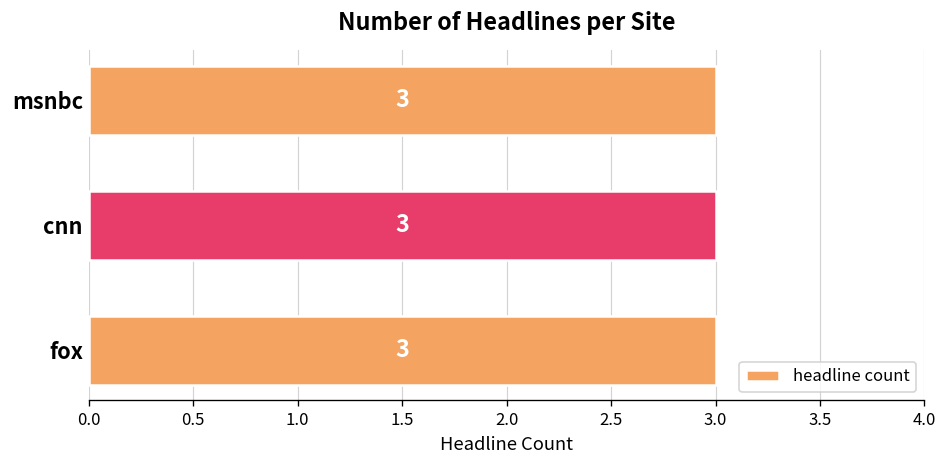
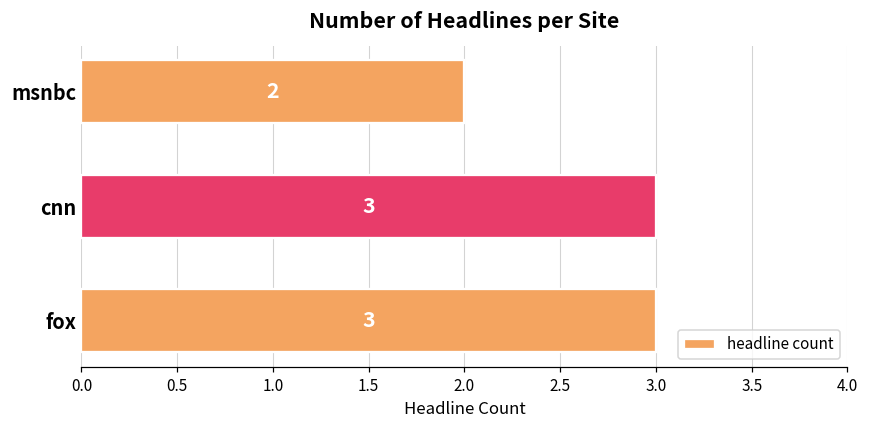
msnbc: 3 -> 2
